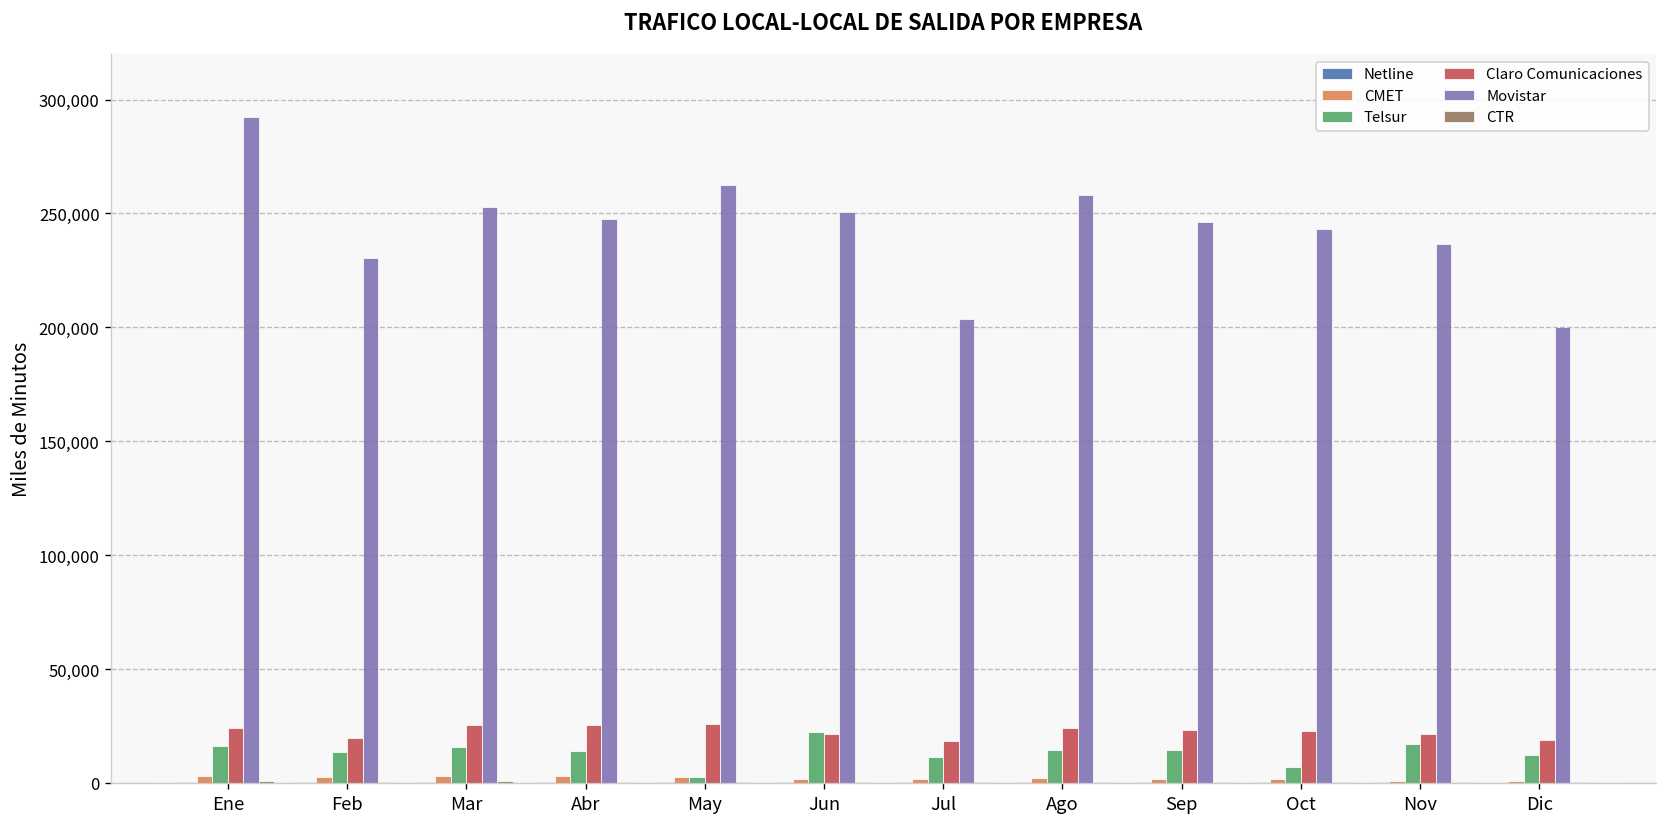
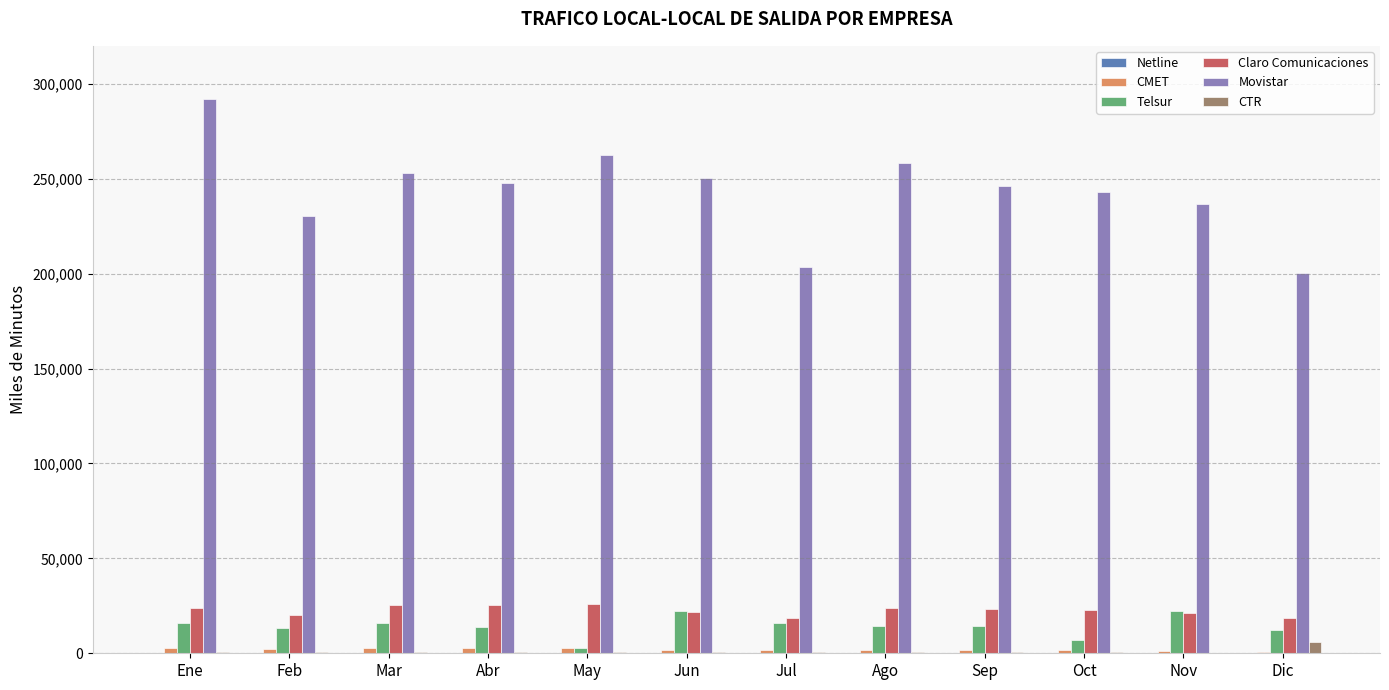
Telsur, Jul: 11,000 -> 16,000
Telsur, Nov: 17,000 -> 22,000
CTR, Dic: 0 -> 6,000
